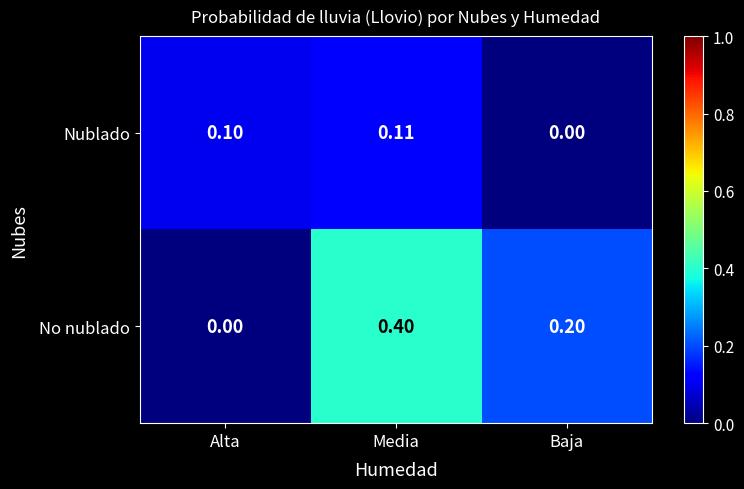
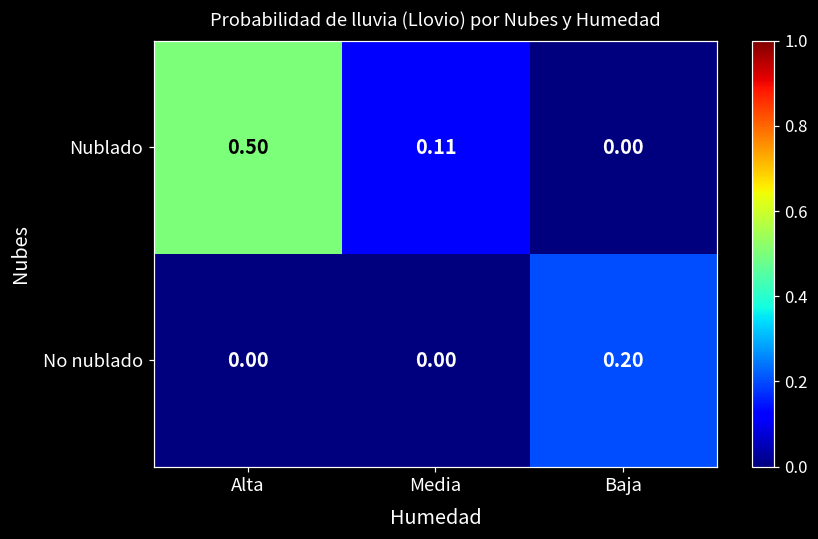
Nublado, Alta: 0.10 -> 0.50
No nublado, Media: 0.40 -> 0.00
